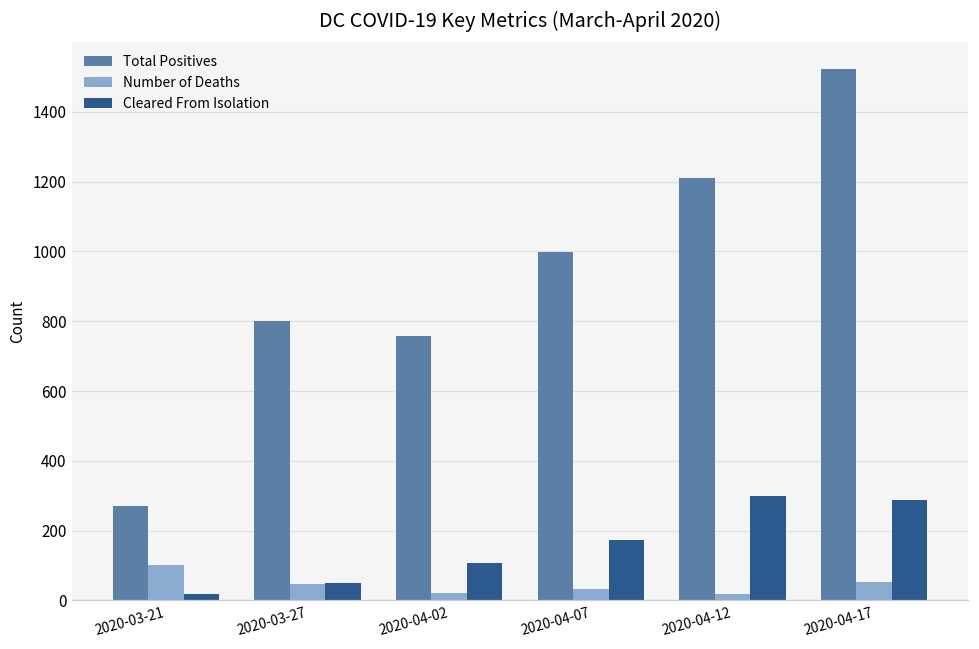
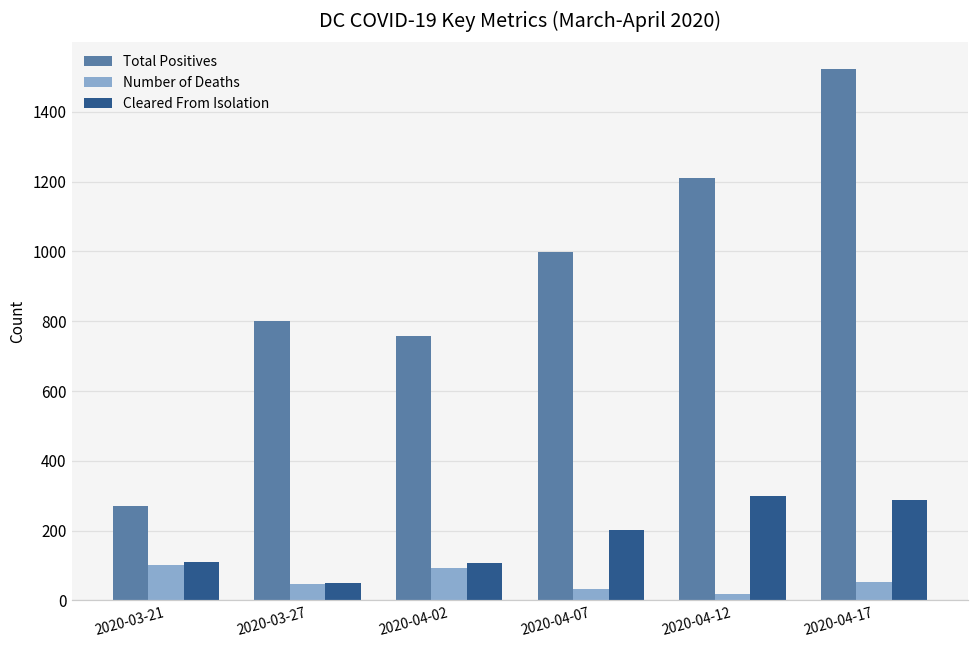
Cleared From Isolation, 2020-03-21: 20 -> 110
Number of Deaths, 2020-04-02: 20 -> 90
Cleared From Isolation, 2020-04-07: 170 -> 200
